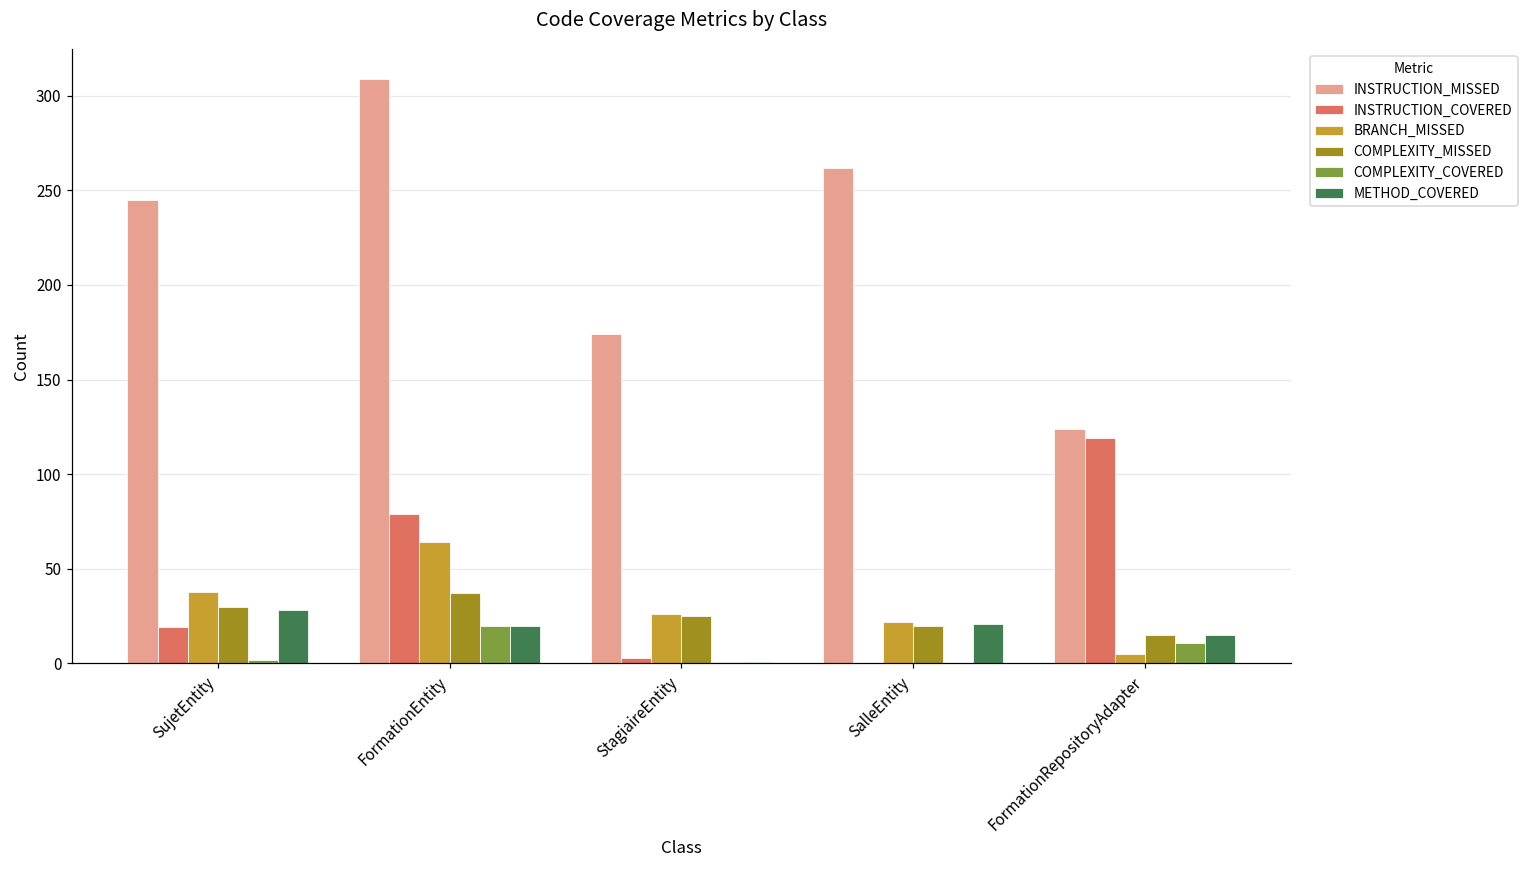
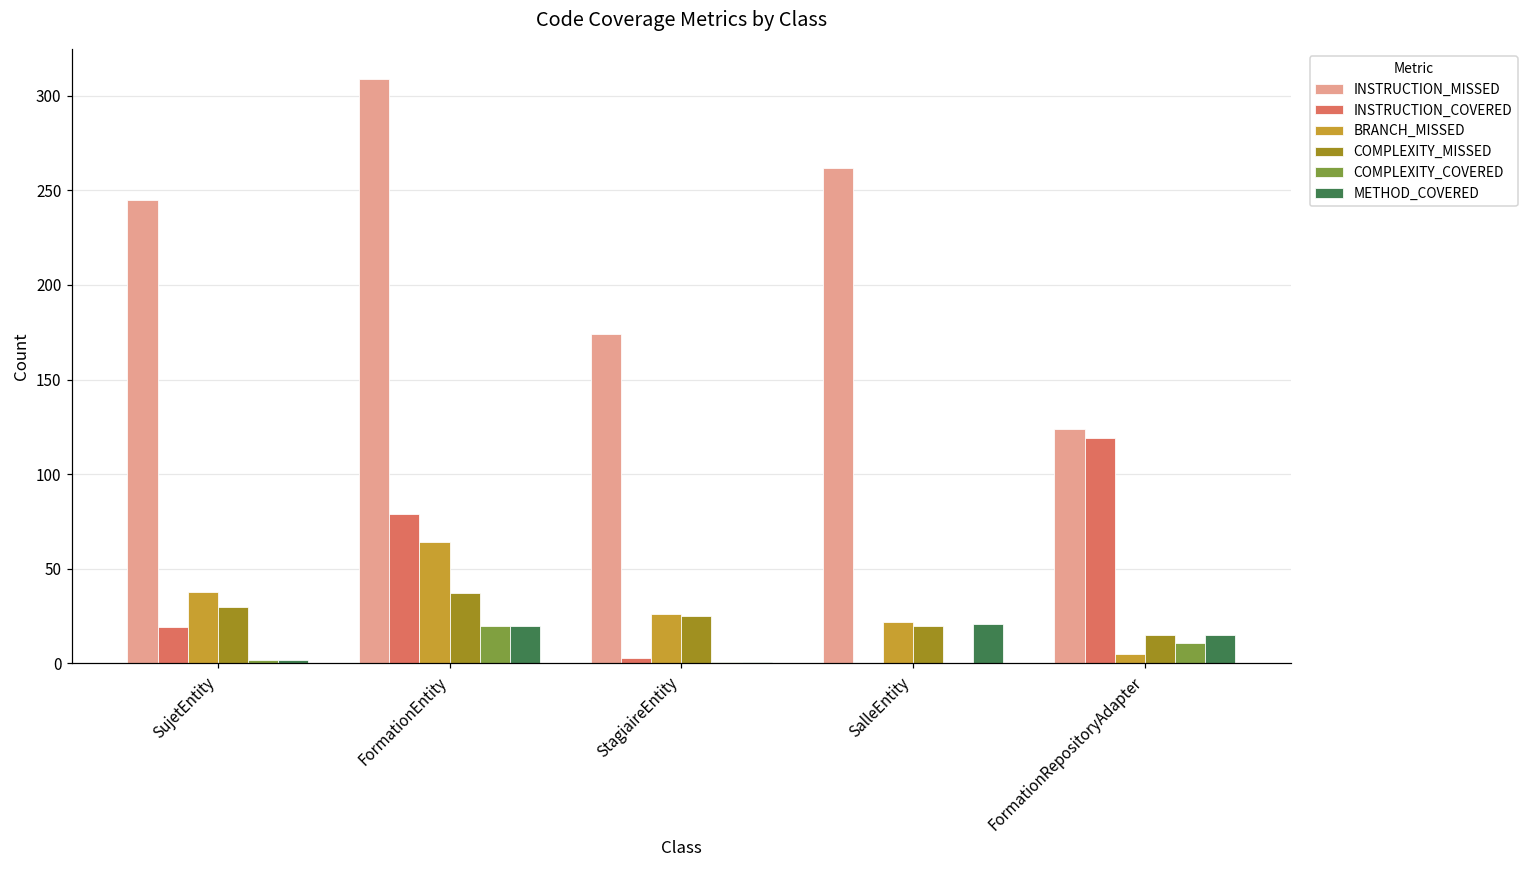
METHOD_COVERED, SujetEntity: 28 -> 2
